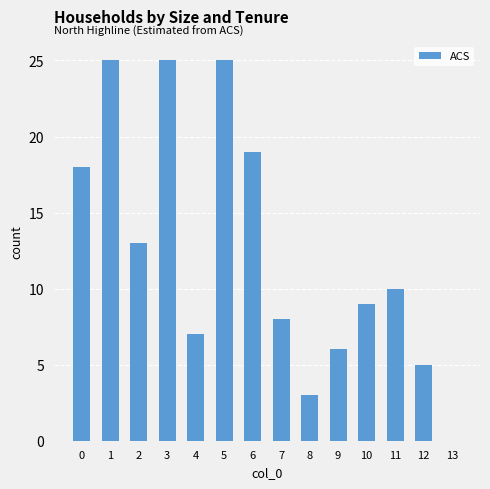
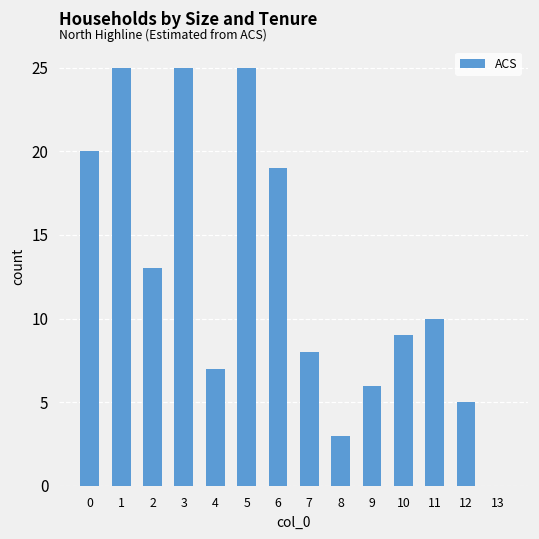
0: 18 -> 20
